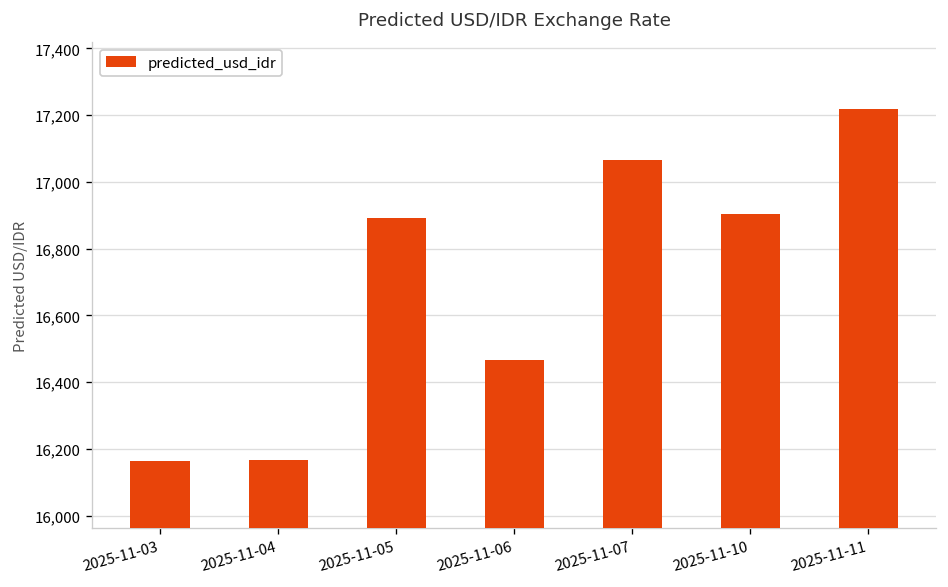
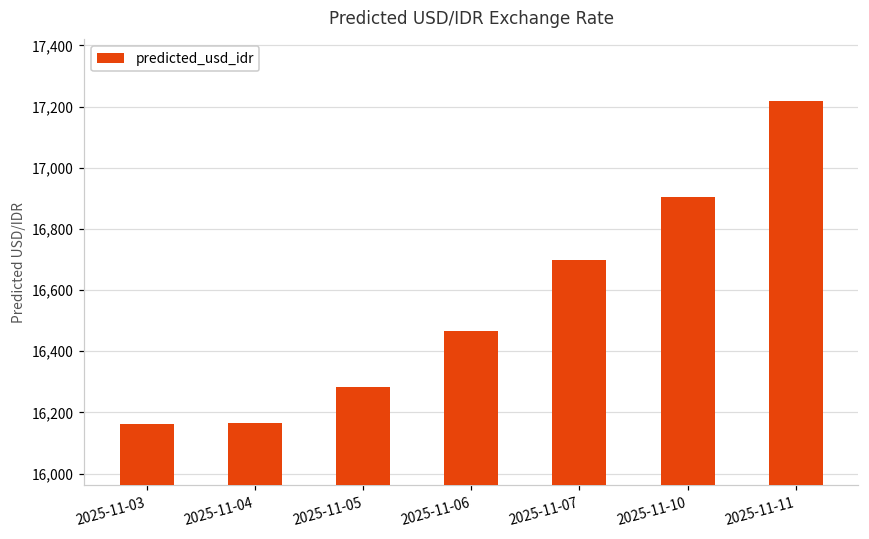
2025-11-05: 16,890 -> 16,280
2025-11-07: 17,070 -> 16,700
